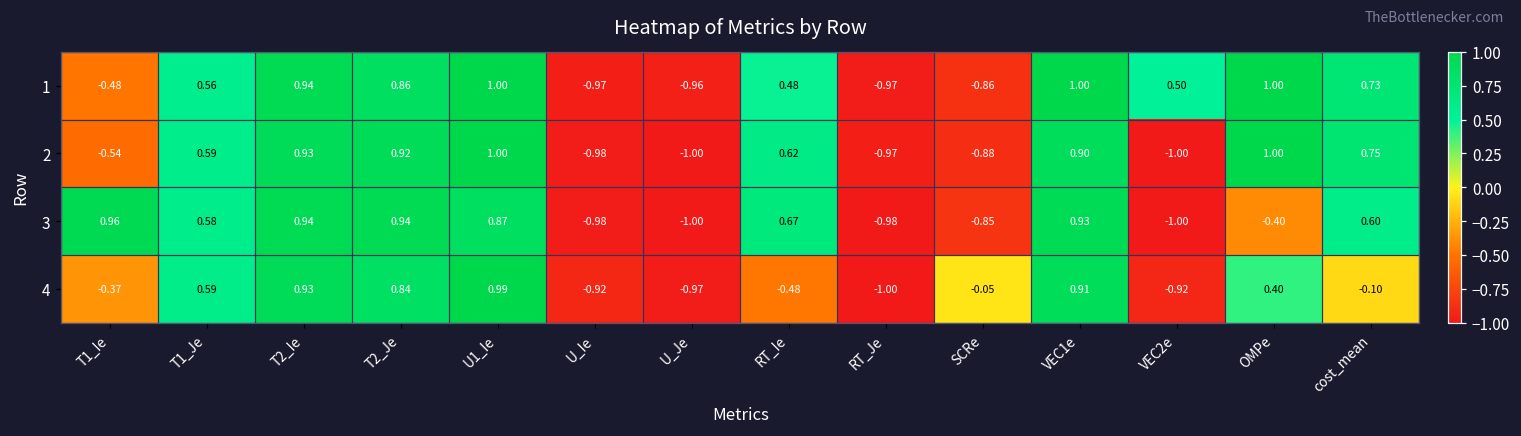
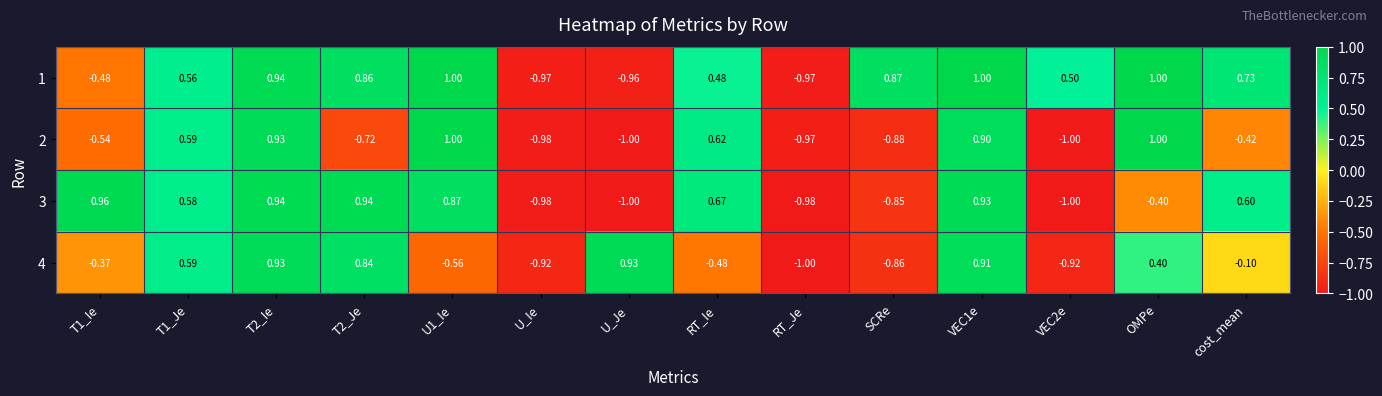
1, SCRe: -0.86 -> 0.87
2, T2_Je: 0.92 -> -0.72
2, cost_mean: 0.75 -> -0.42
4, U1_Ie: 0.99 -> -0.56
4, U_Je: -0.97 -> 0.93
4, SCRe: -0.05 -> -0.86
